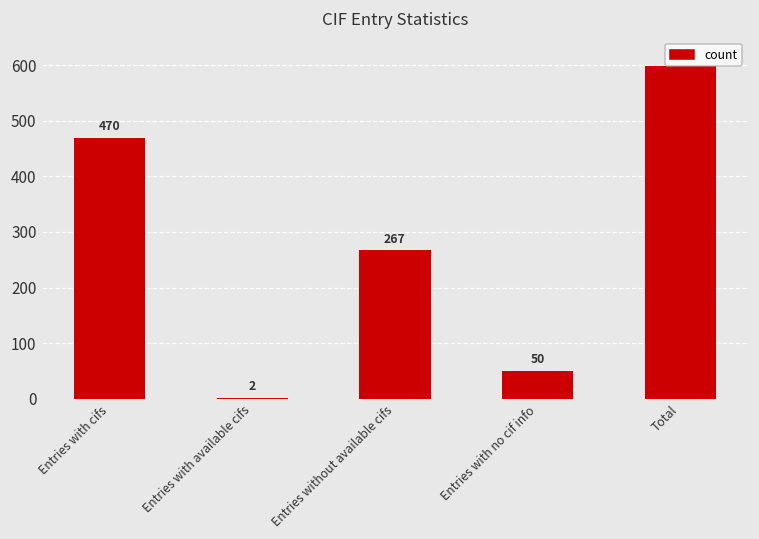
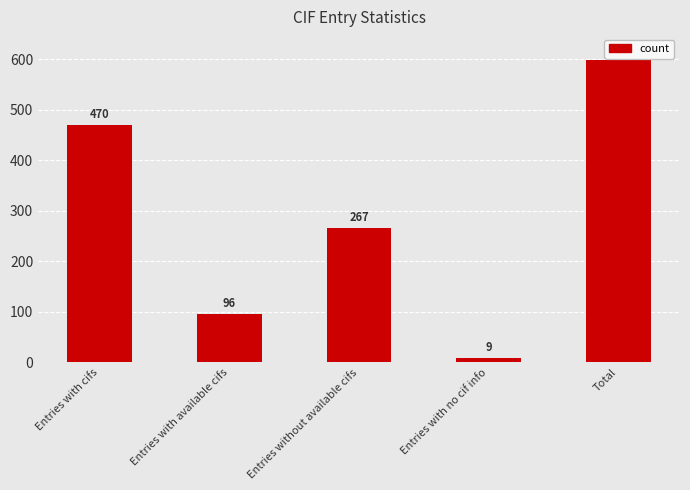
Entries with available cifs: 2 -> 96
Entries with no cif info: 50 -> 9
